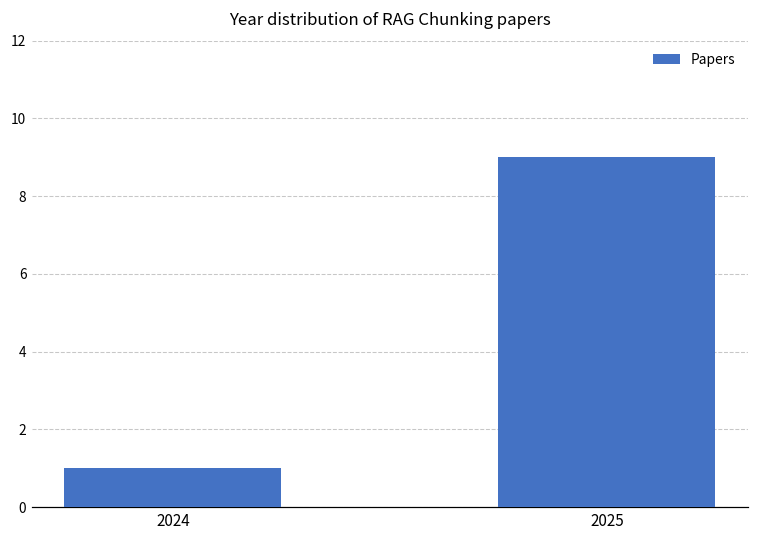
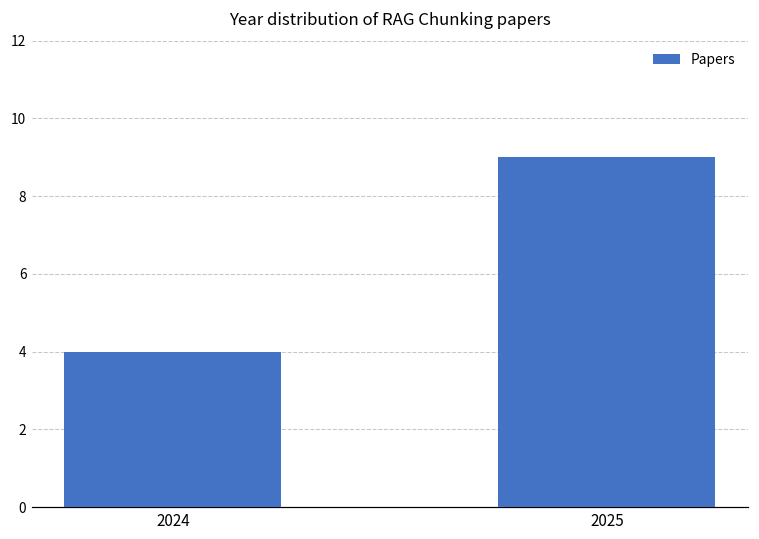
2024: 1 -> 4
